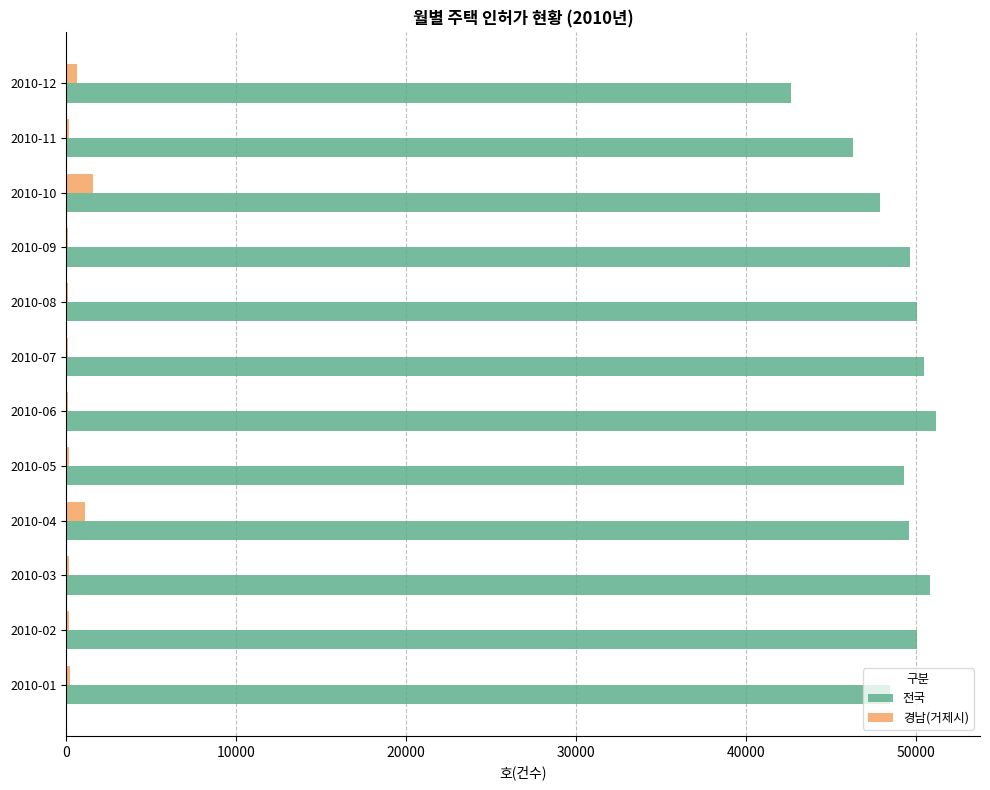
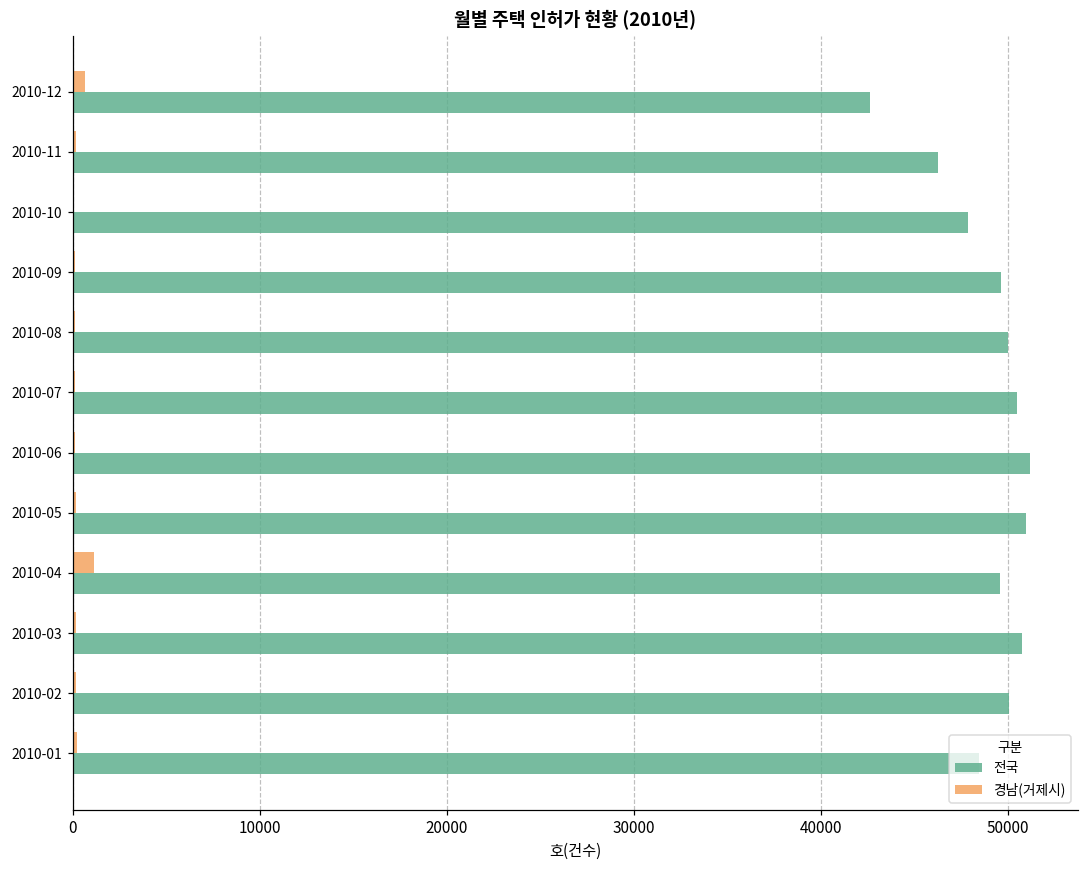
경남(거제시), 2010-10: 1600 -> 100
전국, 2010-05: 49300 -> 51000
